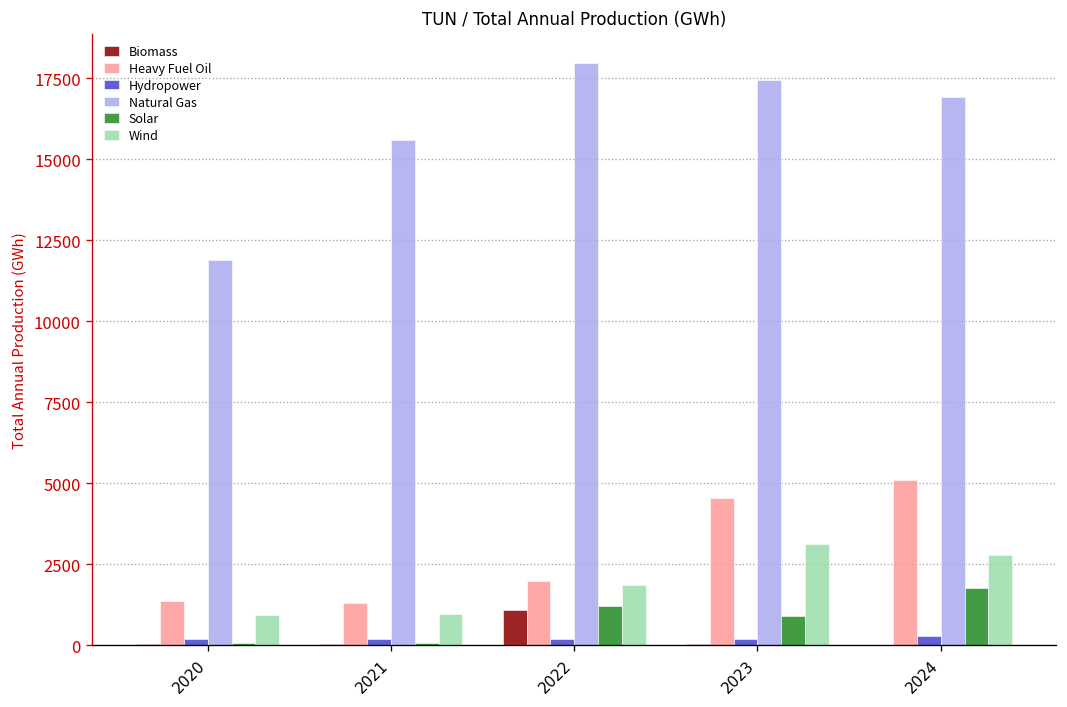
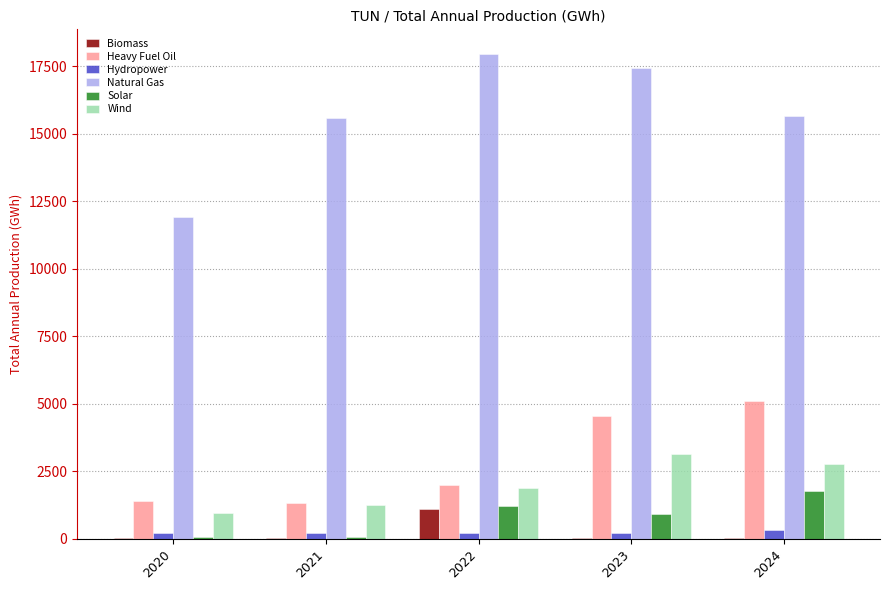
Wind, 2021: 1000 -> 1300
Natural Gas, 2024: 16900 -> 15600
